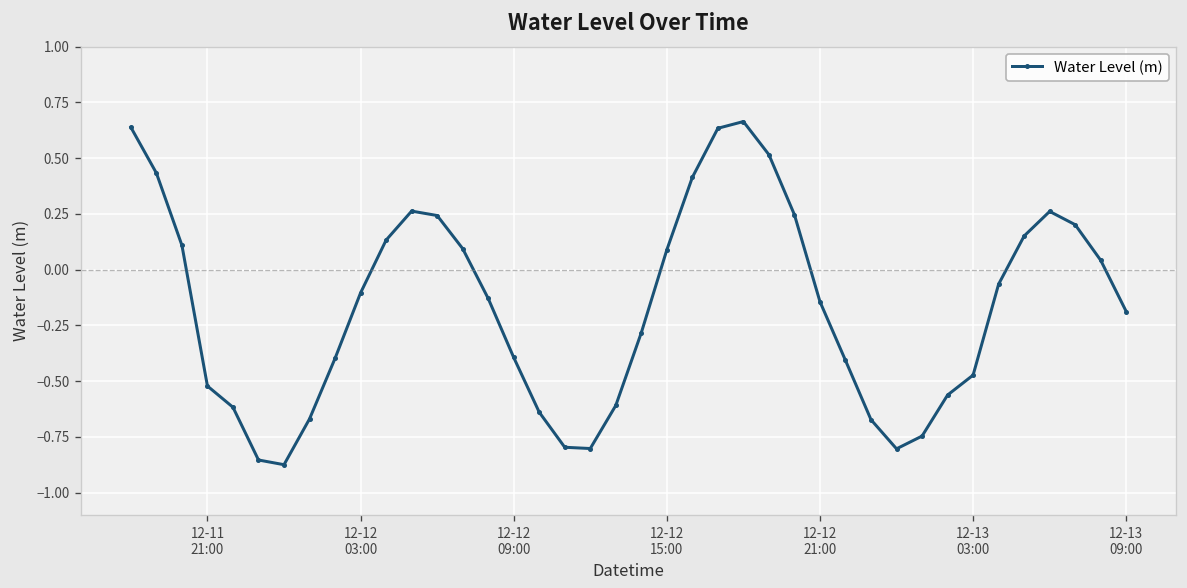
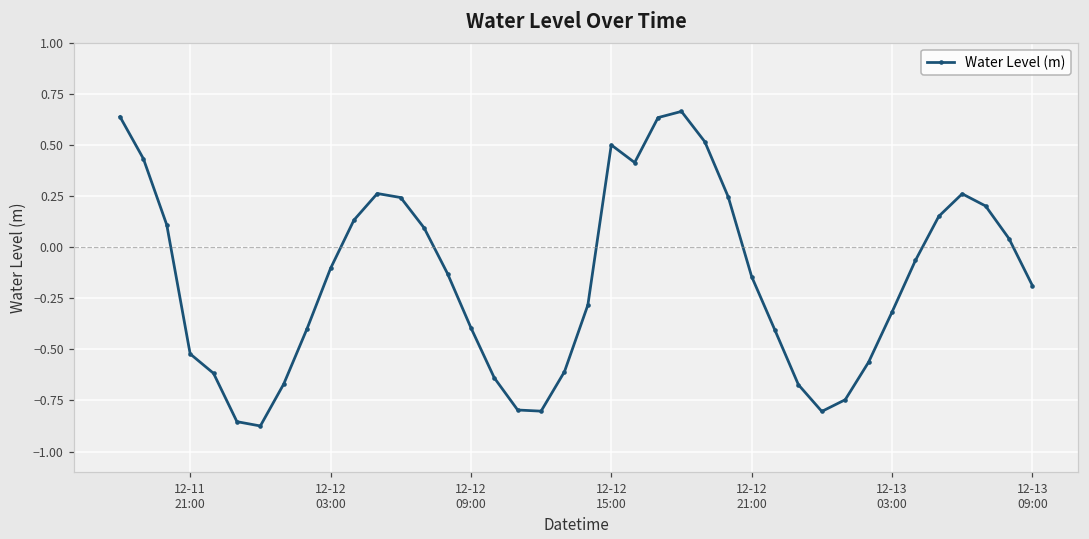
12-12 15:00: 0.09 -> 0.50
12-13 03:00: -0.47 -> -0.32
